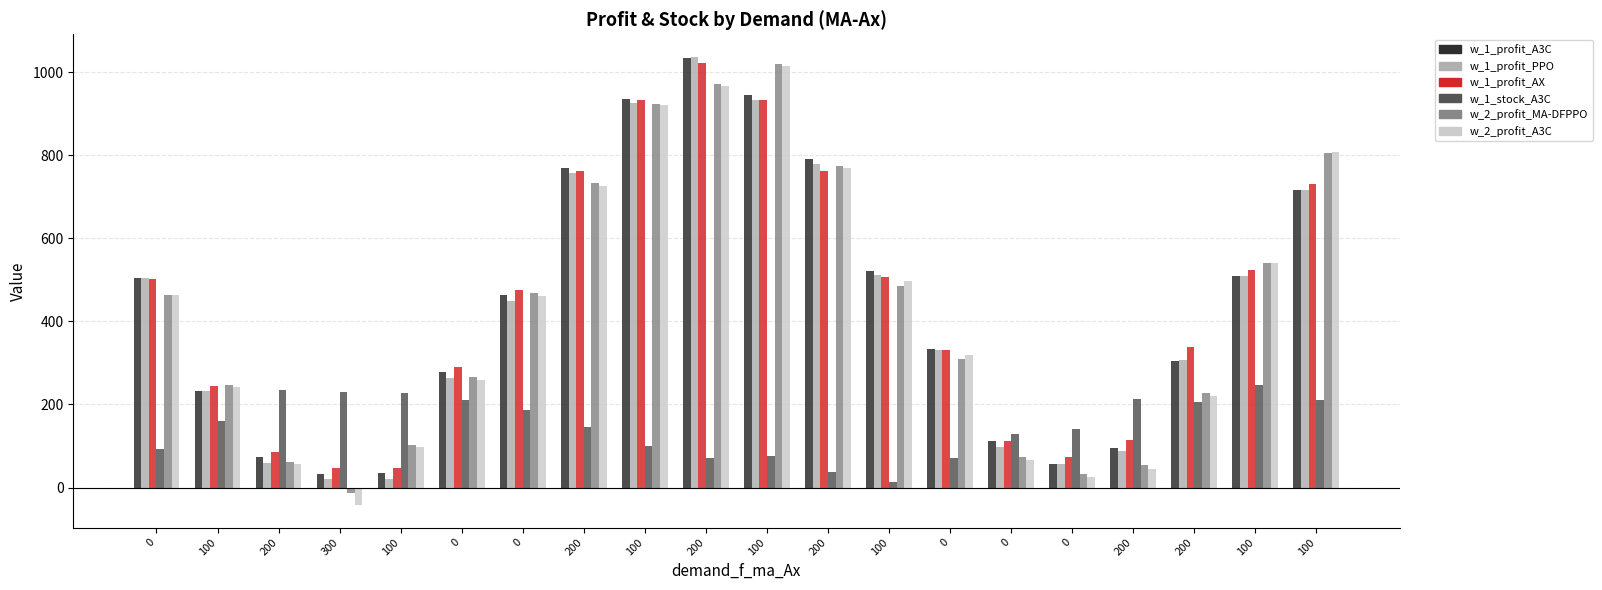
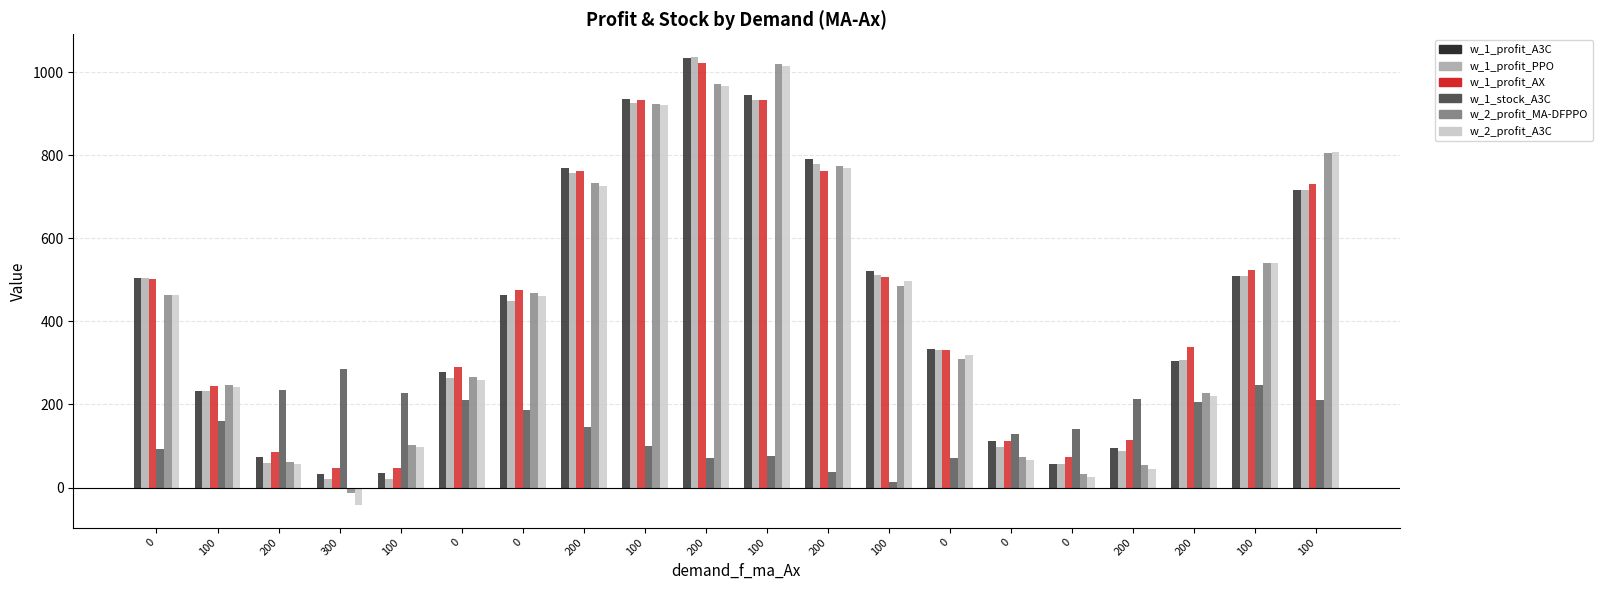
w_1_stock_A3C, 300: 230 -> 290
